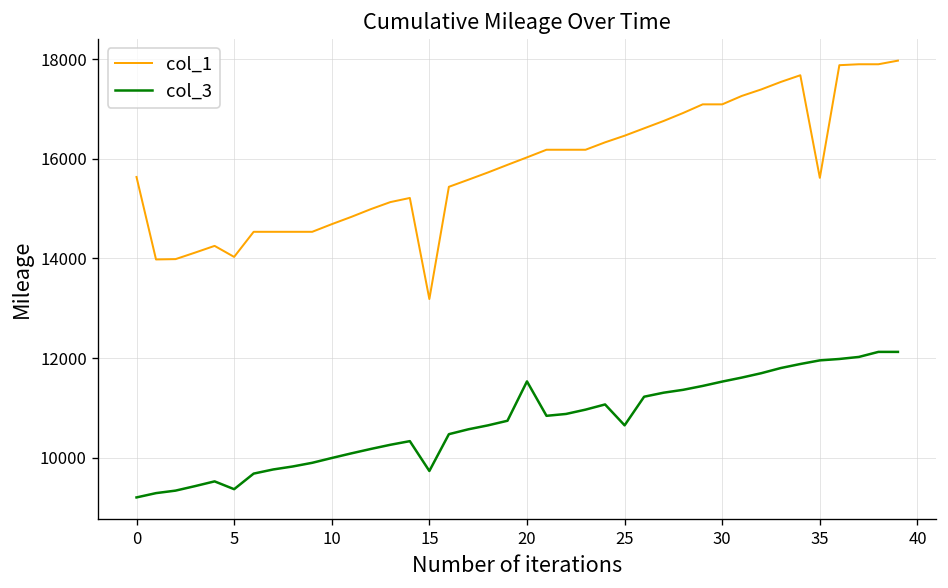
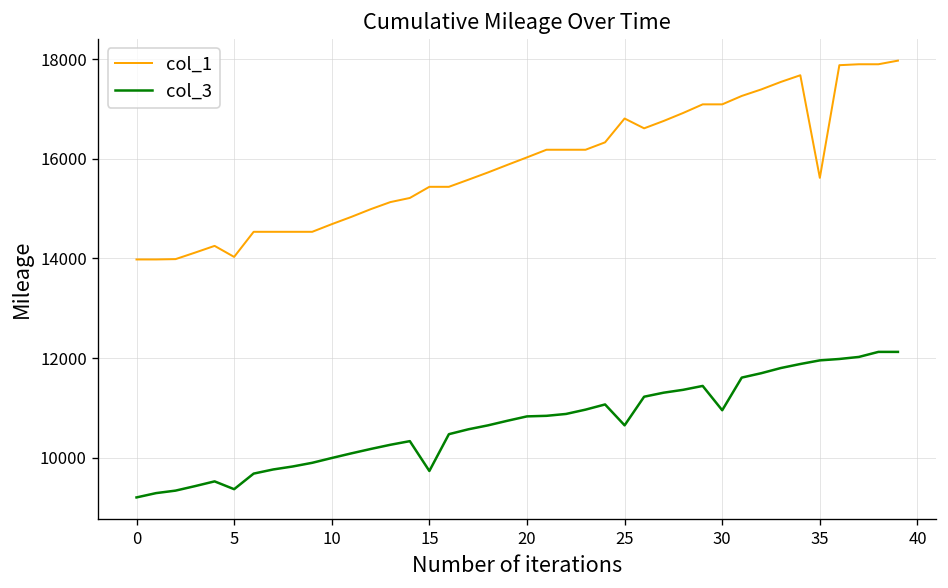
col_1, 0: 15600 -> 14000
col_1, 15: 13200 -> 15400
col_3, 20: 11500 -> 10800
col_1, 25: 16500 -> 16800
col_3, 30: 11500 -> 11000
